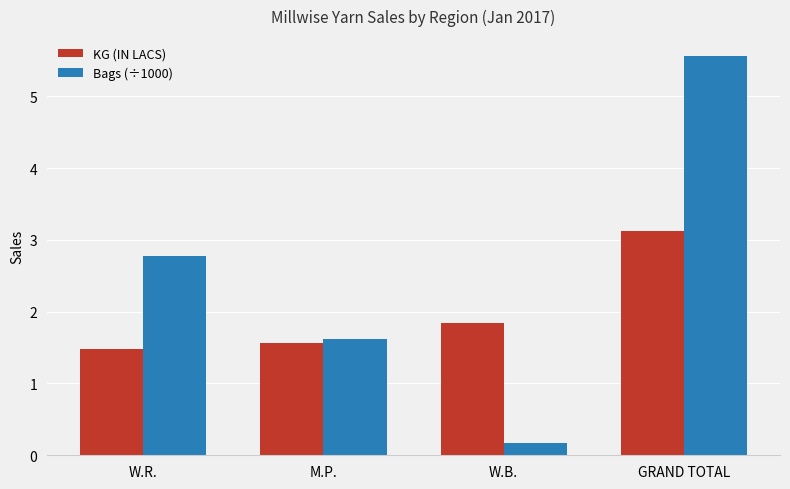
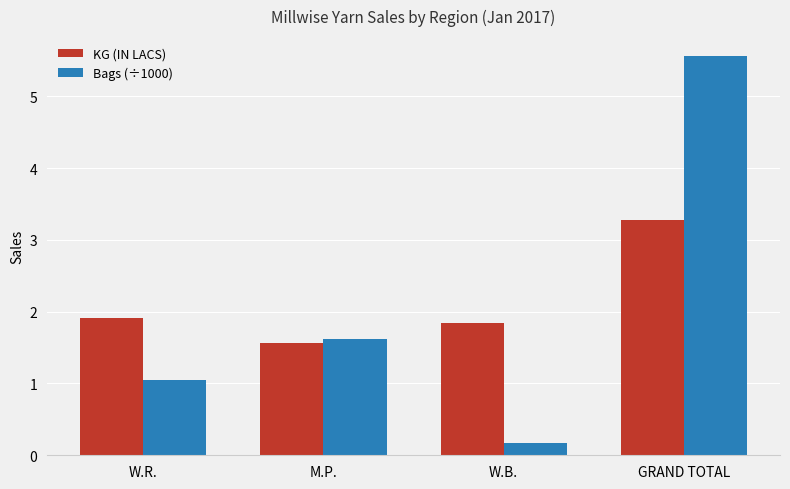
KG (IN LACS), W.R.: 1.5 -> 1.9
Bags (÷1000), W.R.: 2.8 -> 1.0
KG (IN LACS), GRAND TOTAL: 3.1 -> 3.3
